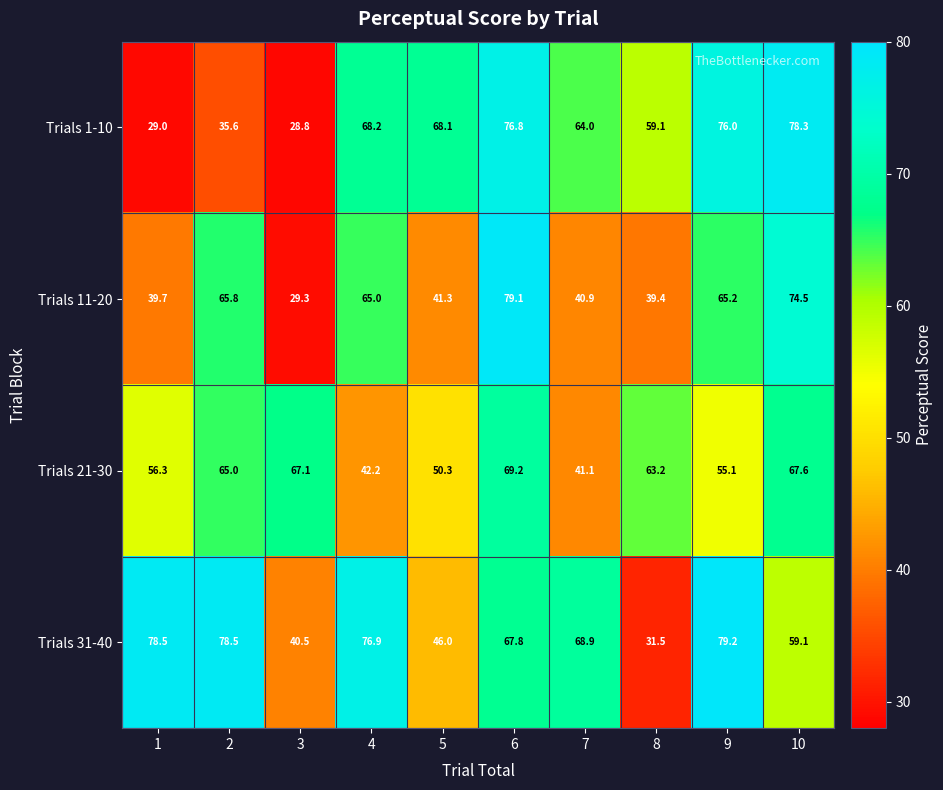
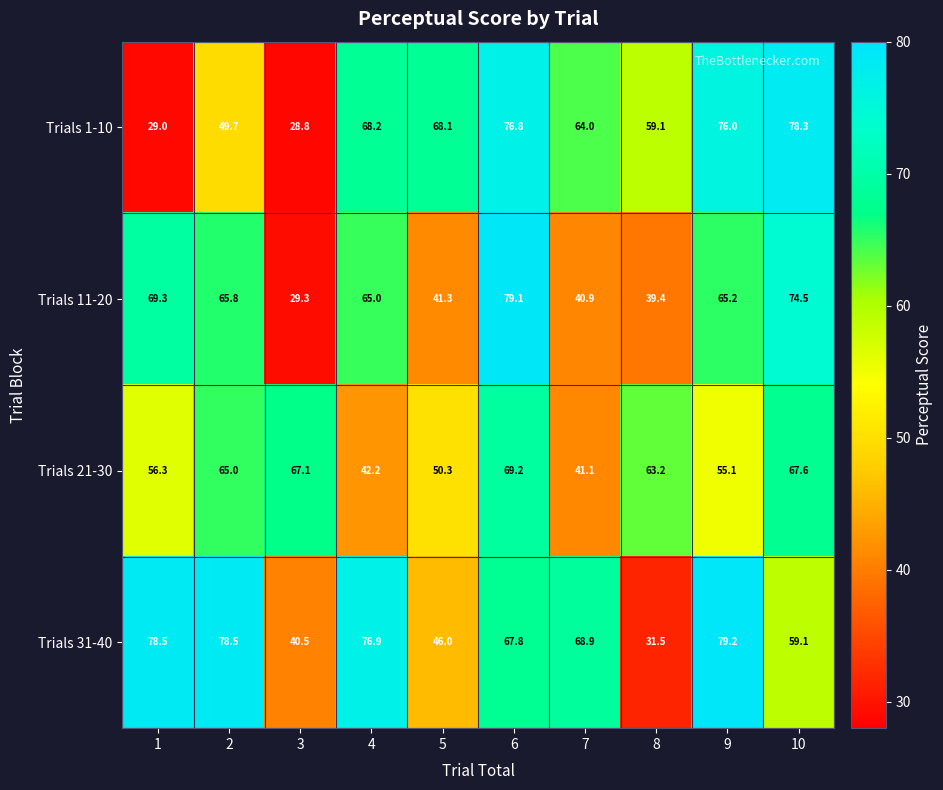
Trials 1-10, 2: 35.6 -> 49.7
Trials 11-20, 1: 39.7 -> 69.3
